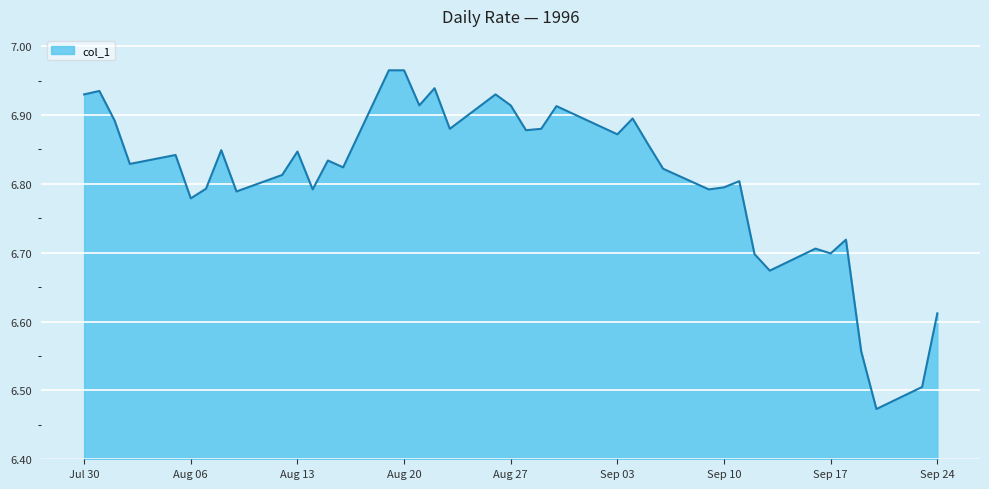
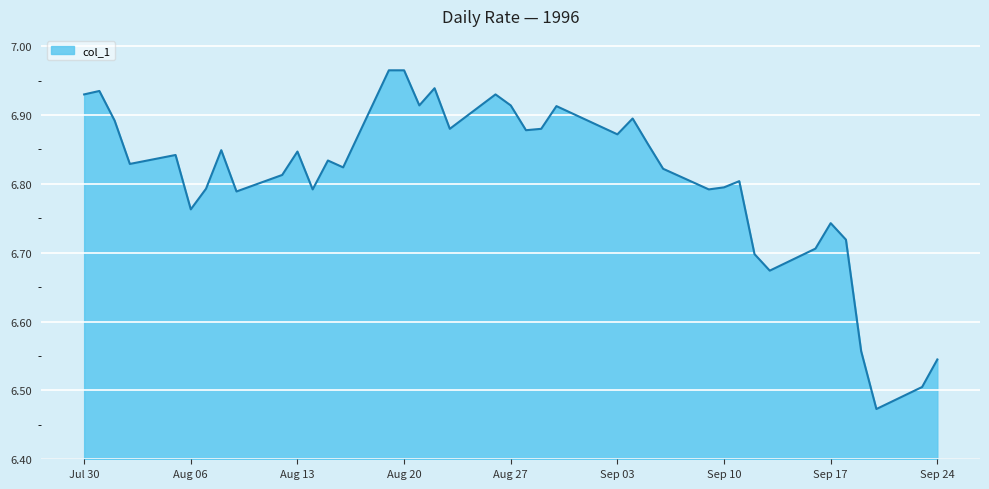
Aug 06: 6.78 -> 6.76
Sep 17: 6.70 -> 6.74
Sep 24: 6.61 -> 6.55
